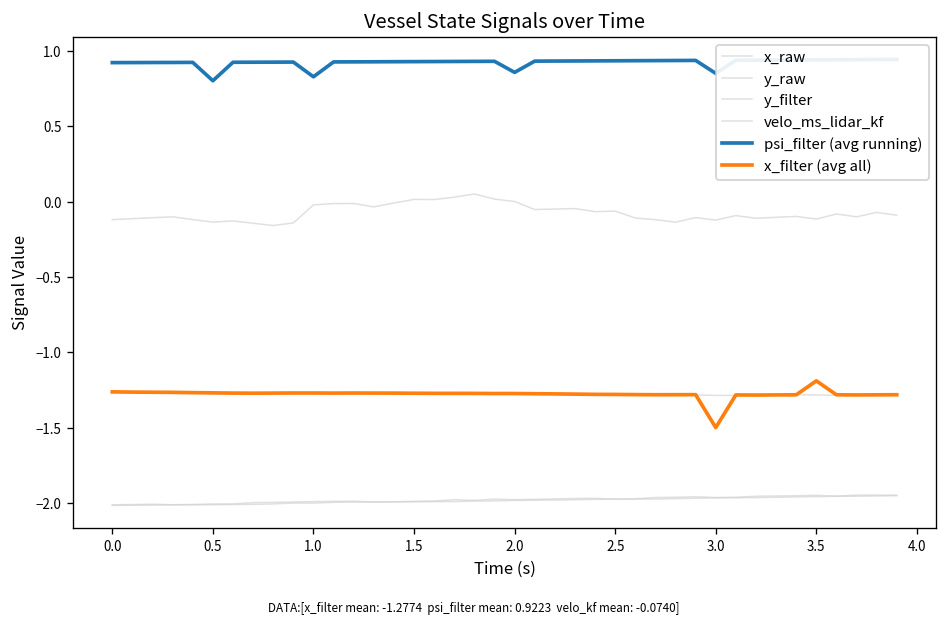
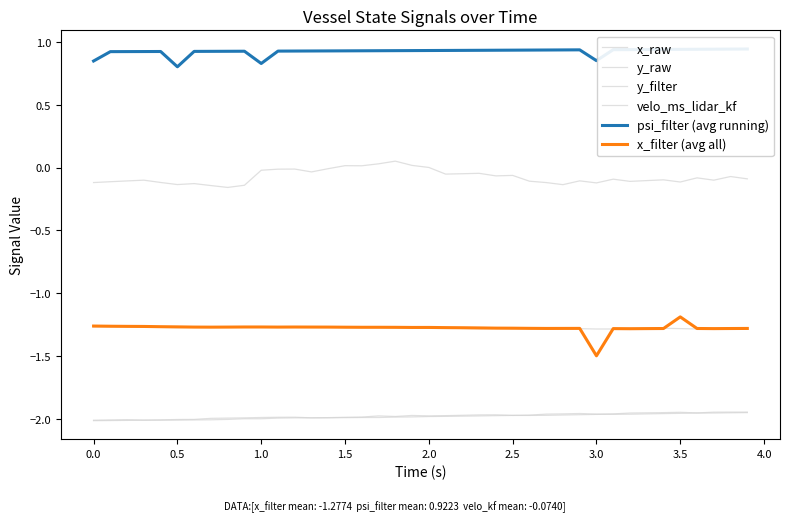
psi_filter (avg running), 0.0: 0.92 -> 0.85
psi_filter (avg running), 2.0: 0.86 -> 0.93
